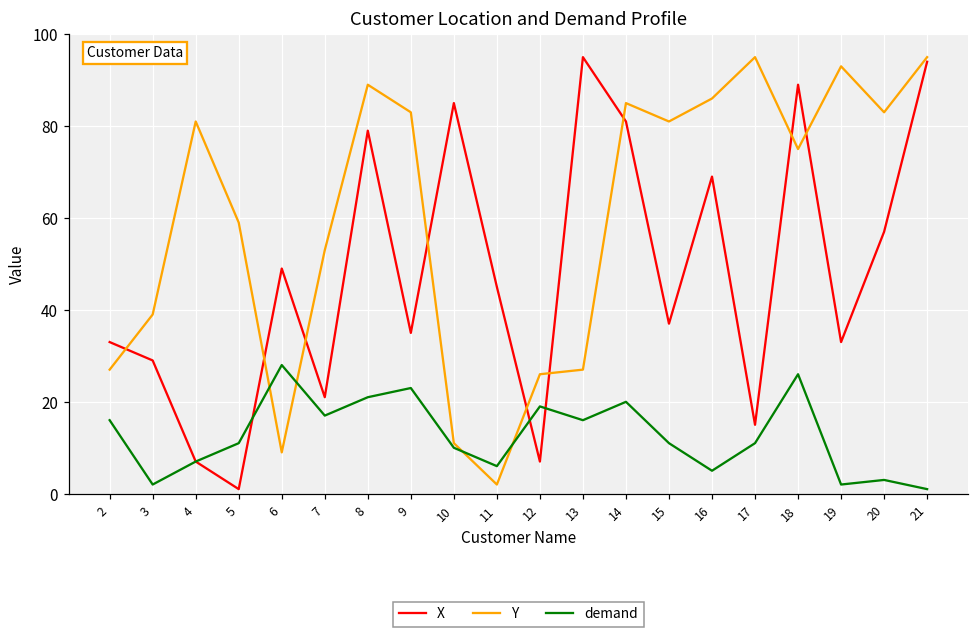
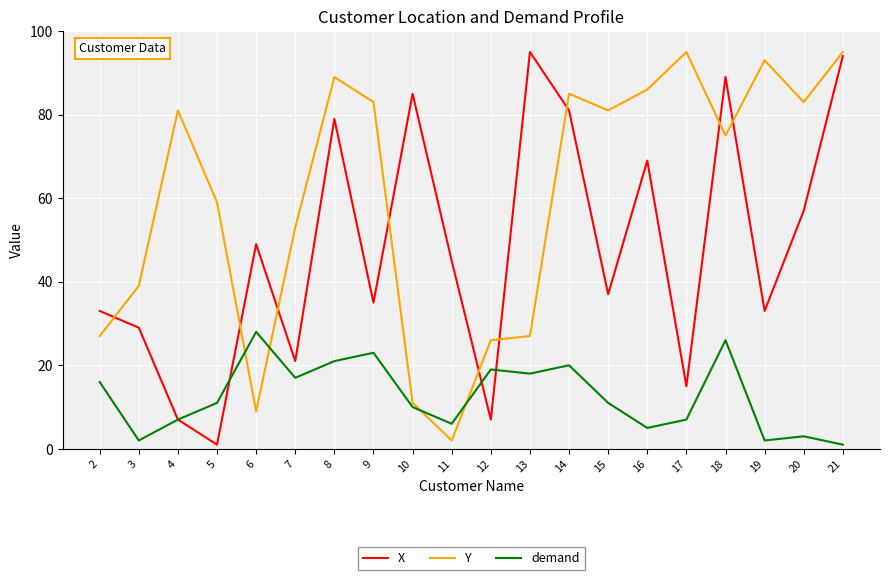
demand, 13: 16 -> 18
demand, 17: 11 -> 7
